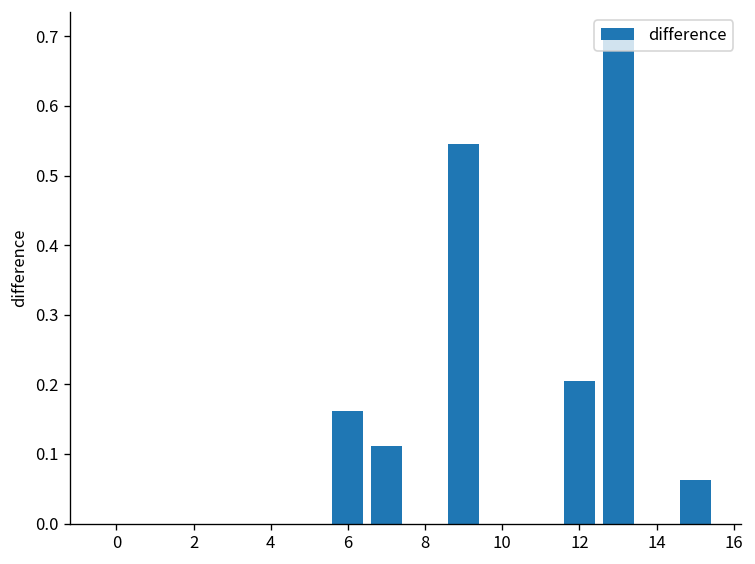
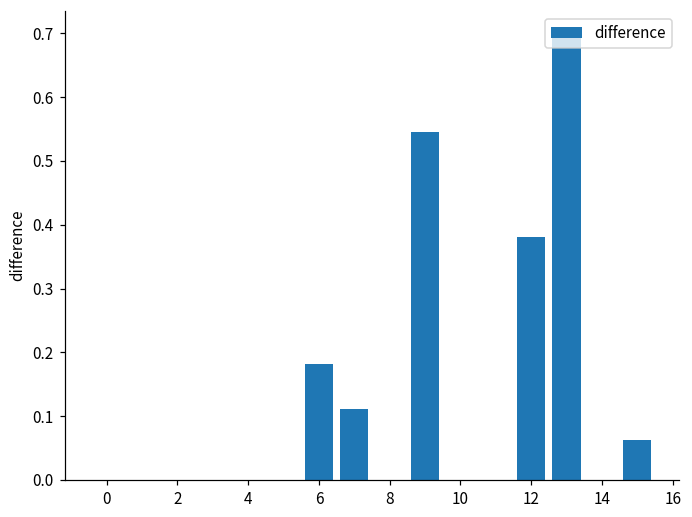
6: 0.16 -> 0.18
12: 0.21 -> 0.38
